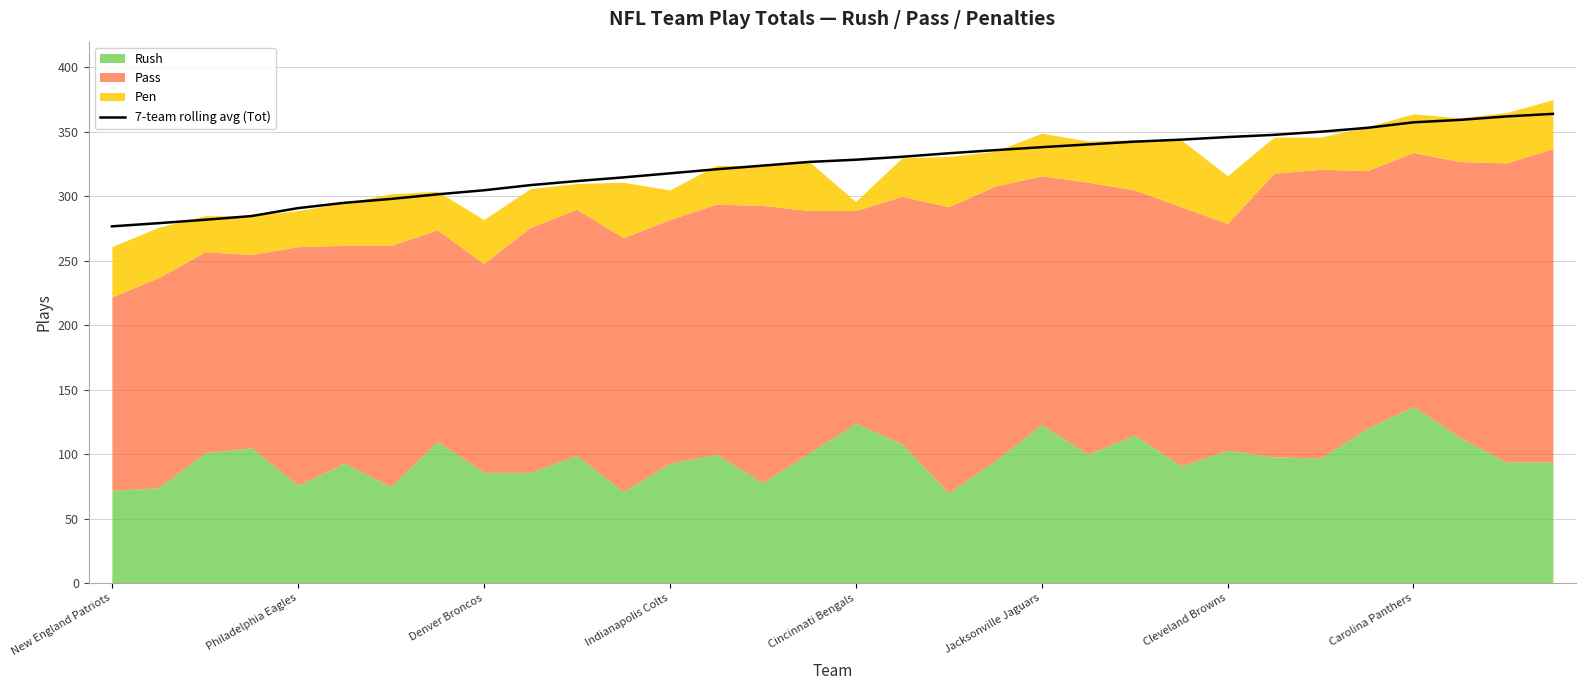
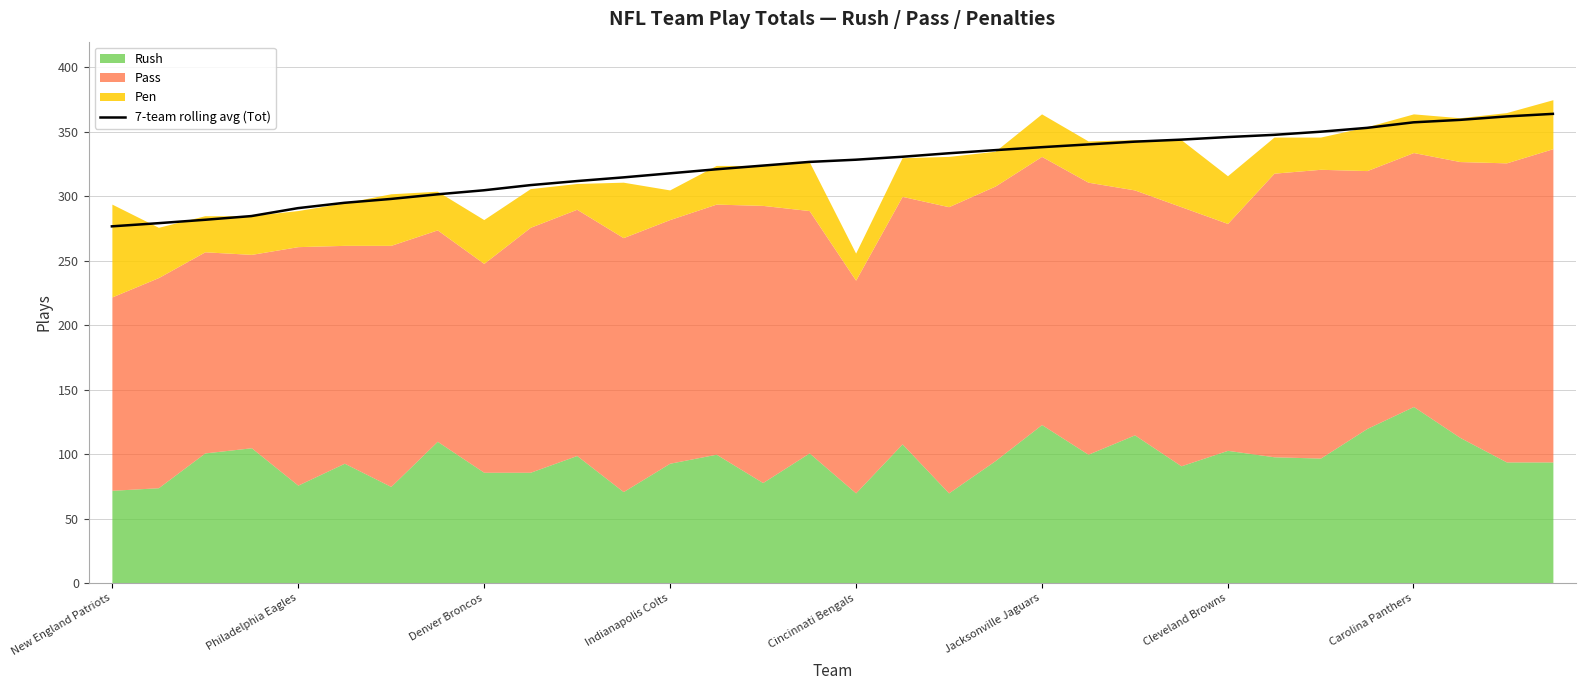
Pen, New England Patriots: 39 -> 72
Rush, Cincinnati Bengals: 124 -> 70
Pen, Cincinnati Bengals: 7 -> 21
Pass, Jacksonville Jaguars: 193 -> 208
